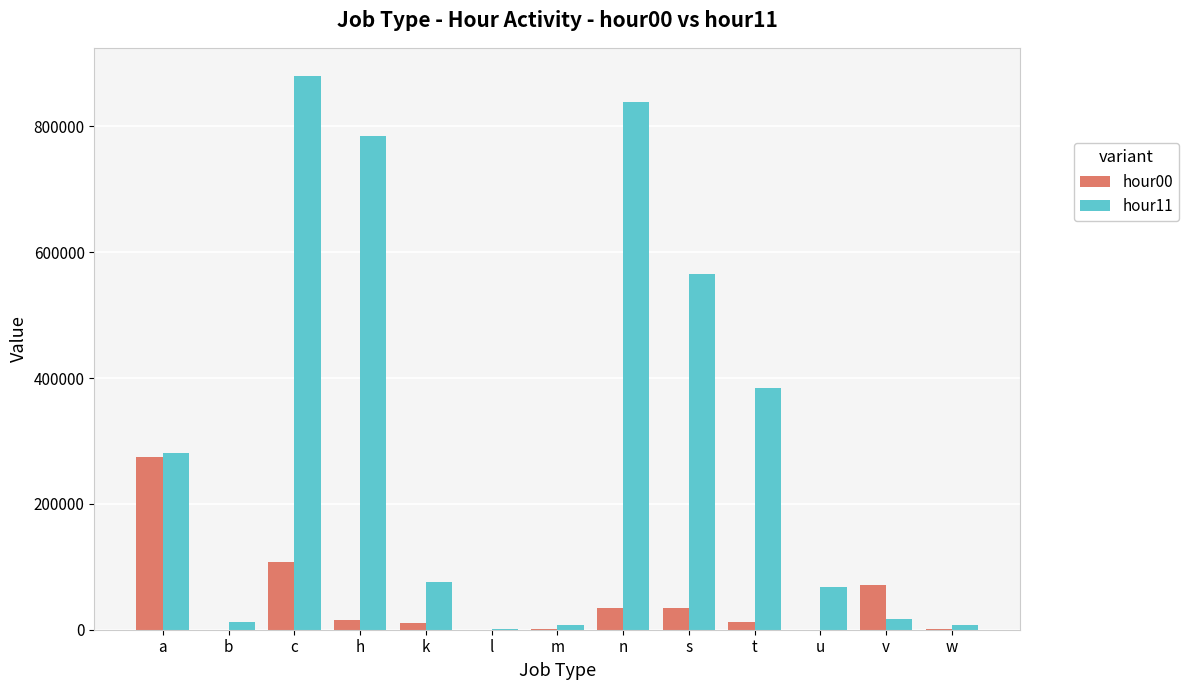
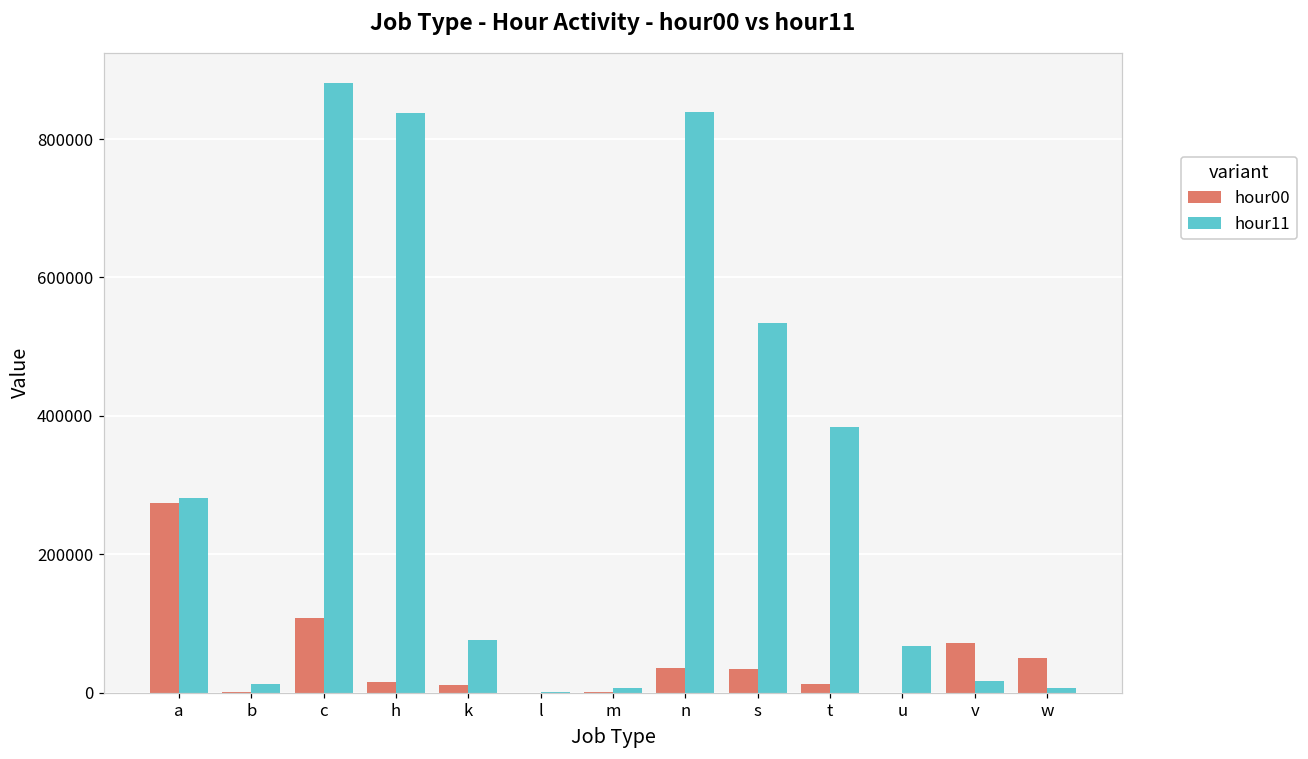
hour11, h: 790000 -> 840000
hour11, s: 570000 -> 530000
hour00, w: 0 -> 50000
